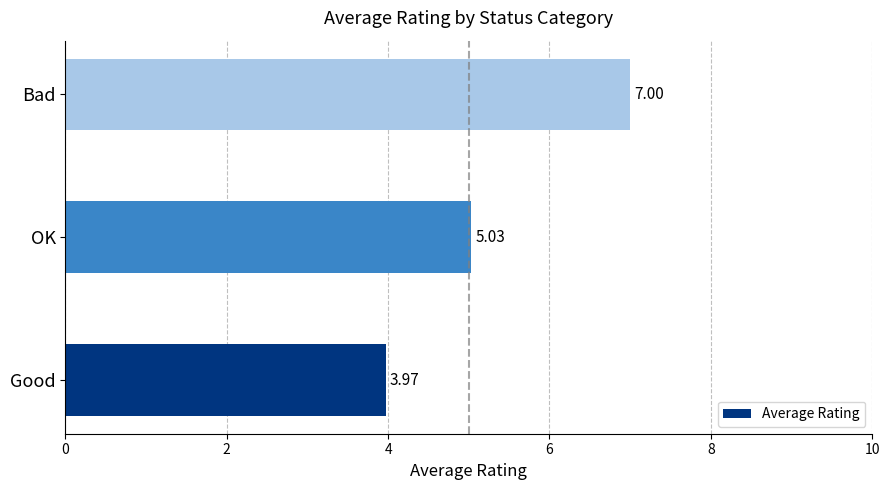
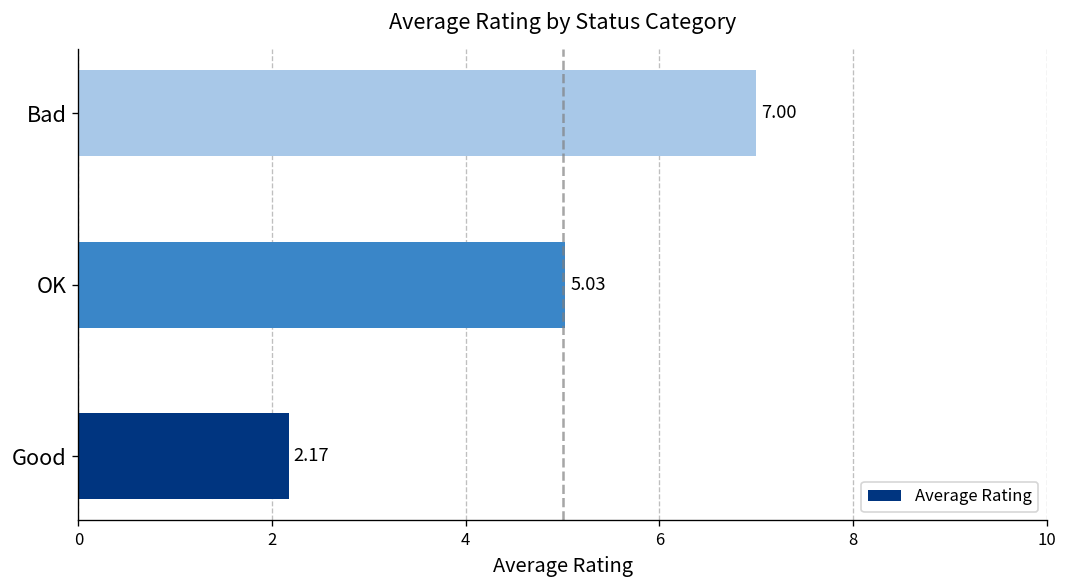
Good: 3.97 -> 2.17
